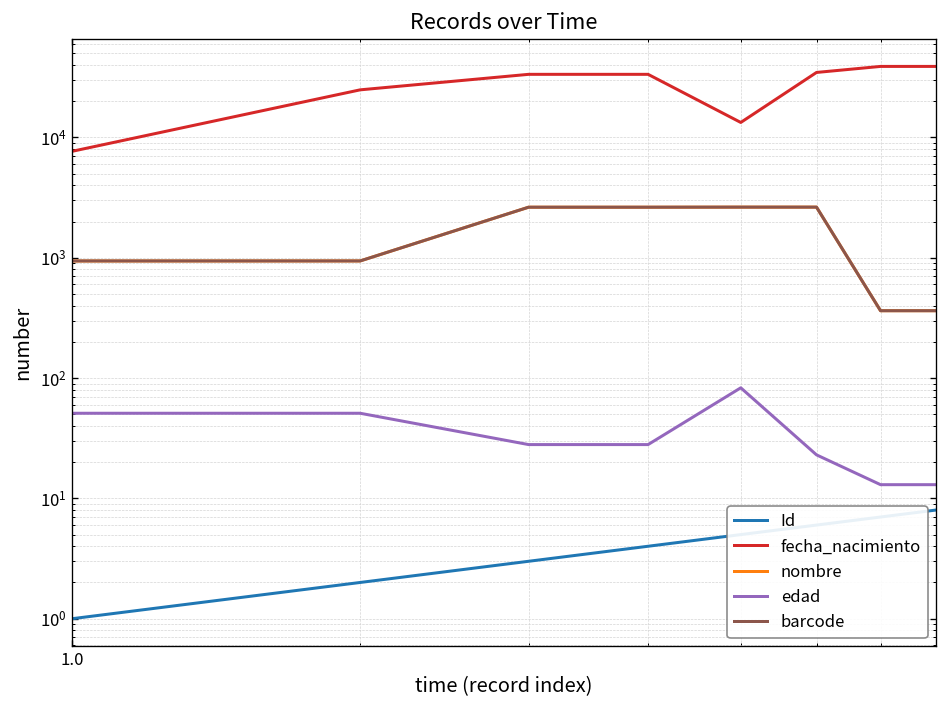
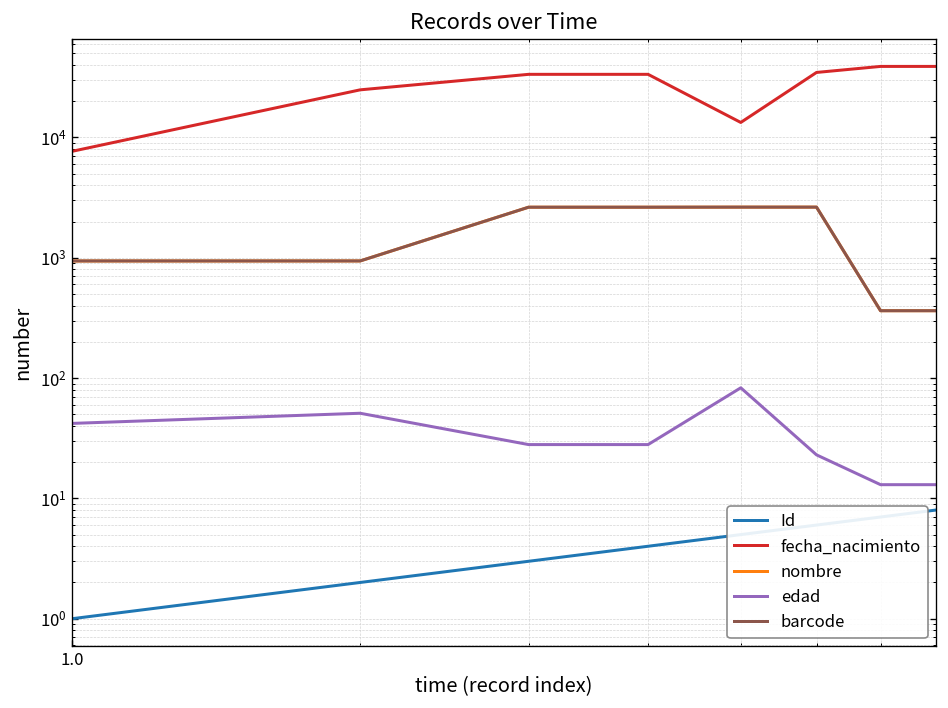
edad, 1.0: 50 -> 42
